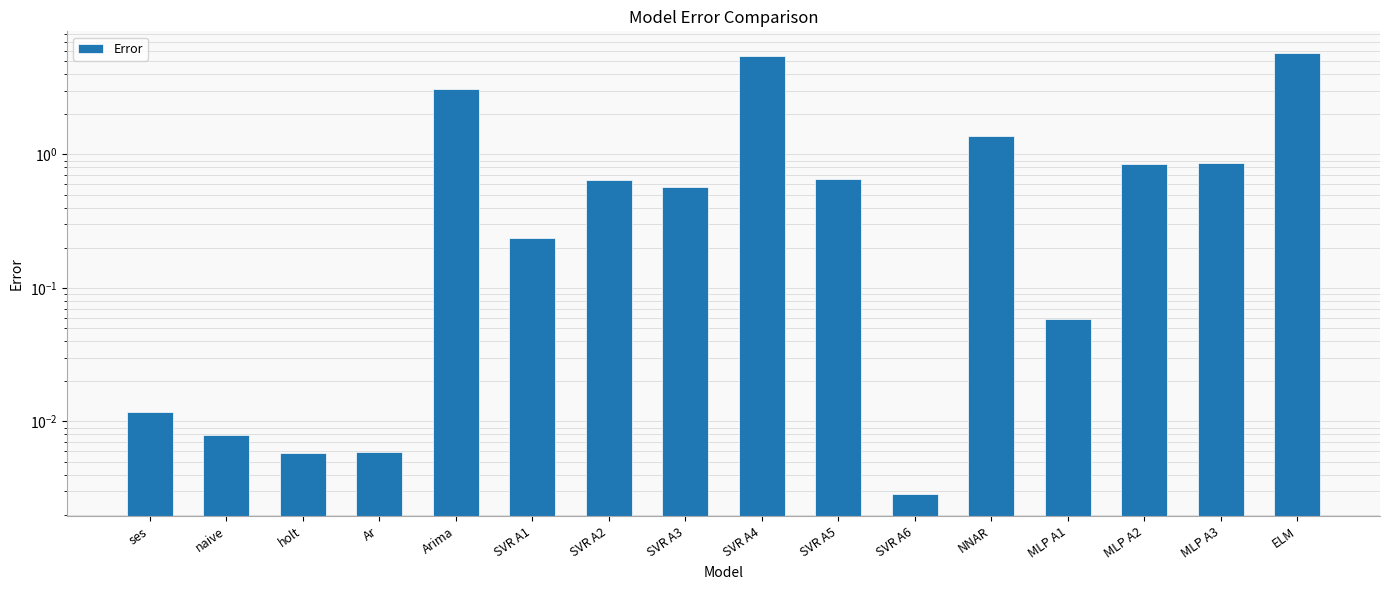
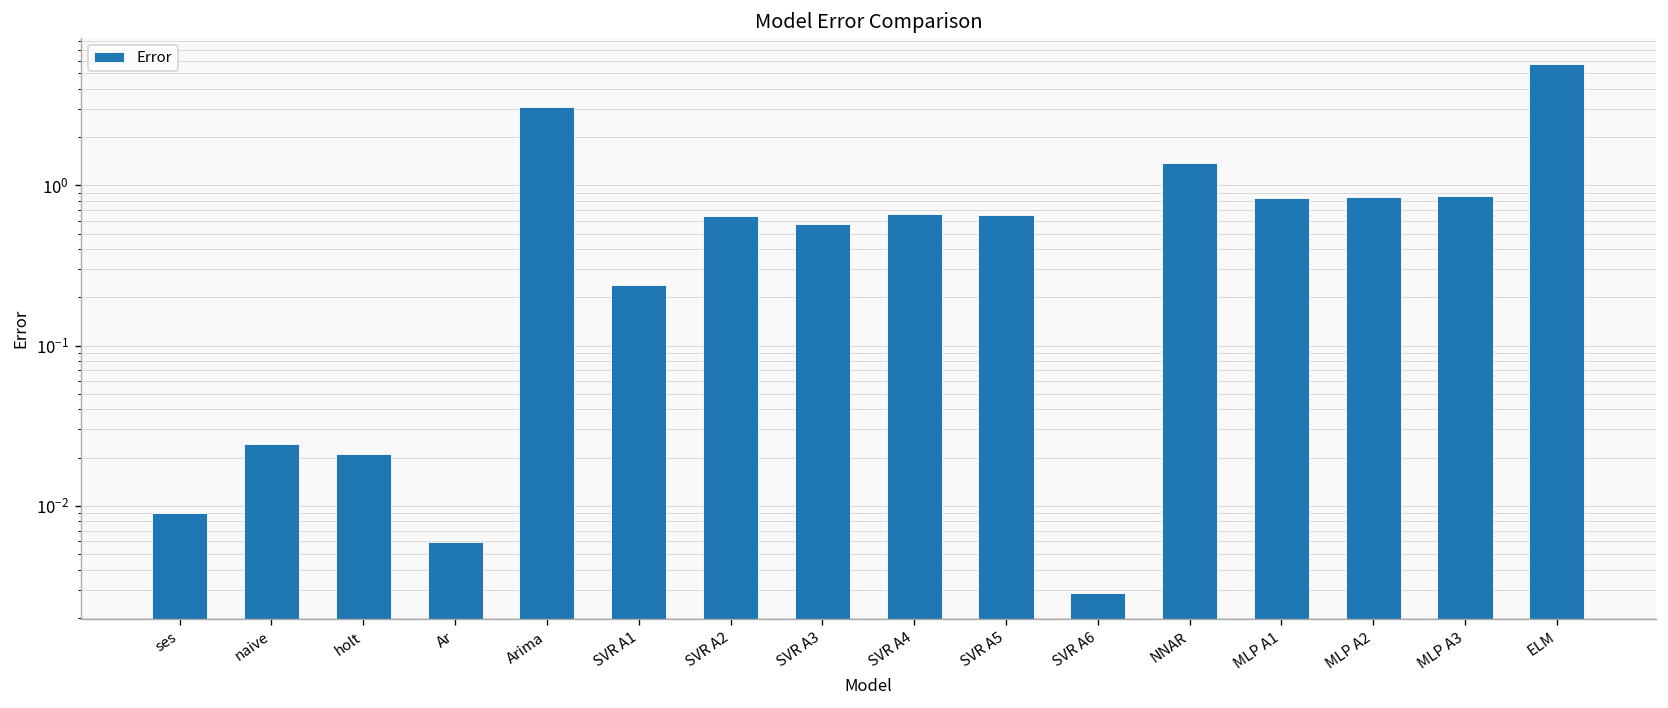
ses: 0.012 -> 0.009
naive: 0.008 -> 0.024
holt: 0.0058 -> 0.021
SVR A4: 5.5 -> 0.7
MLP A1: 0.06 -> 0.8
